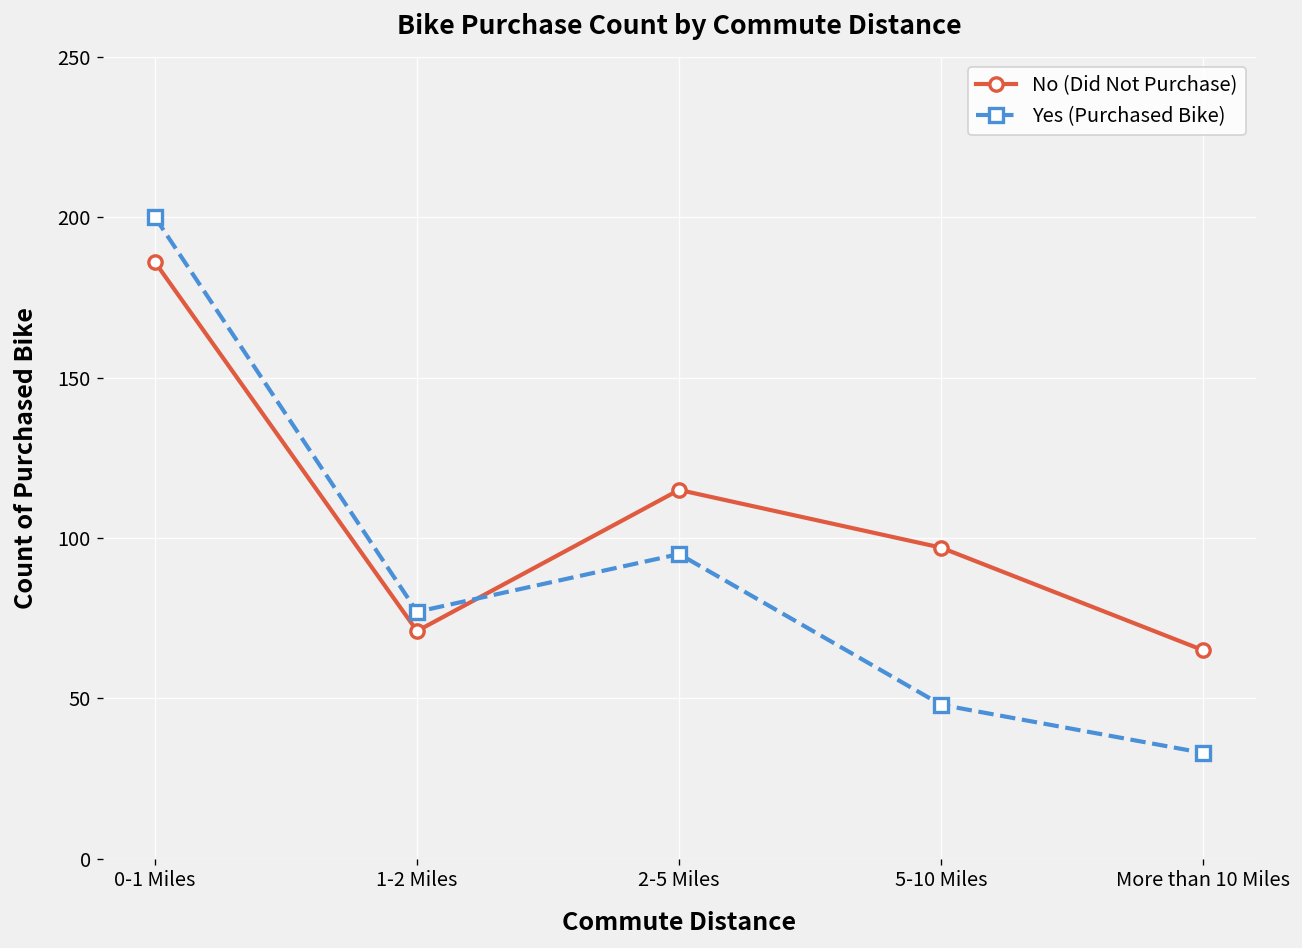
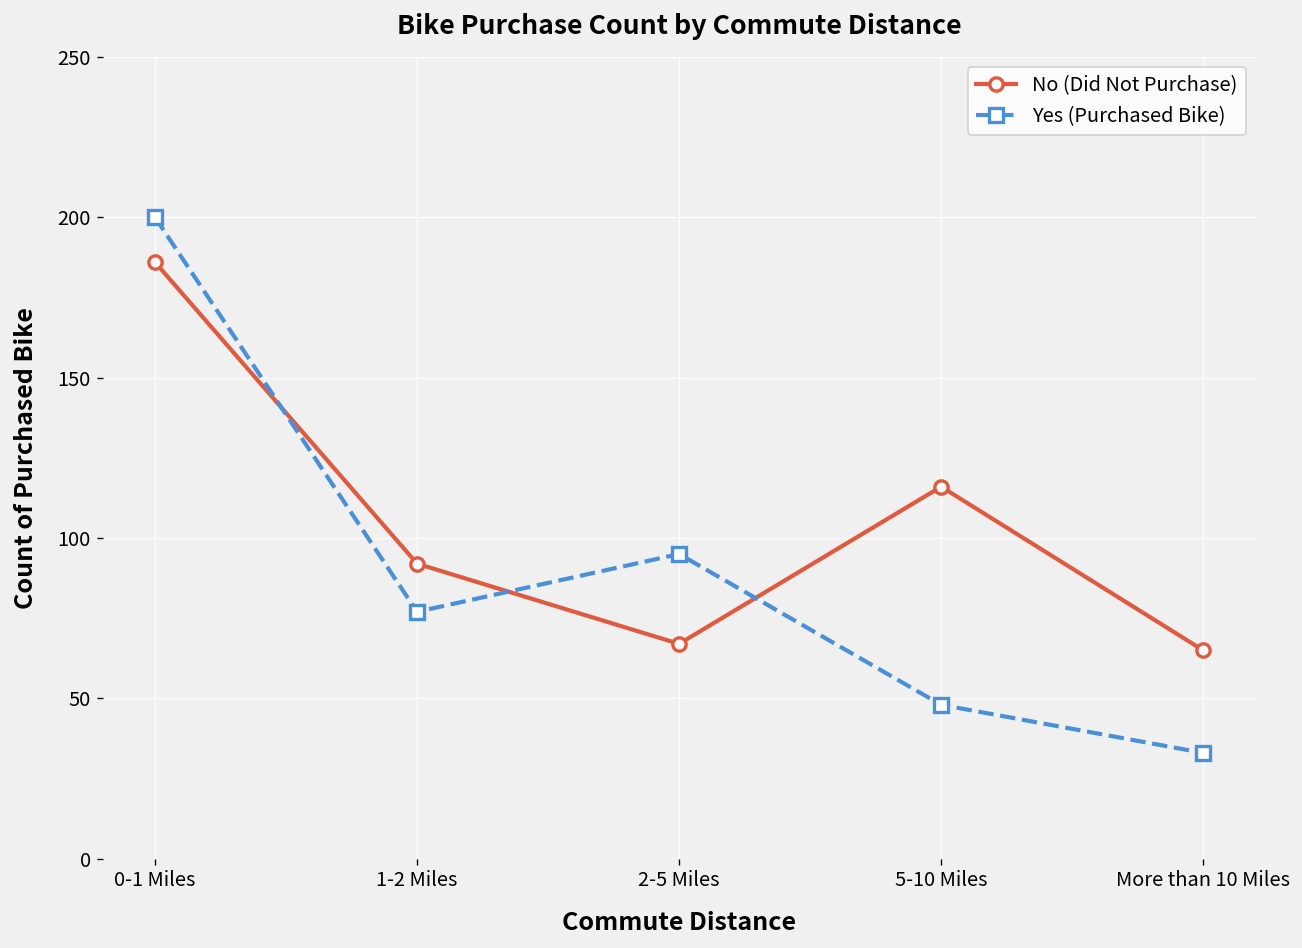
No (Did Not Purchase), 1-2 Miles: 71 -> 92
No (Did Not Purchase), 2-5 Miles: 115 -> 67
No (Did Not Purchase), 5-10 Miles: 97 -> 116
